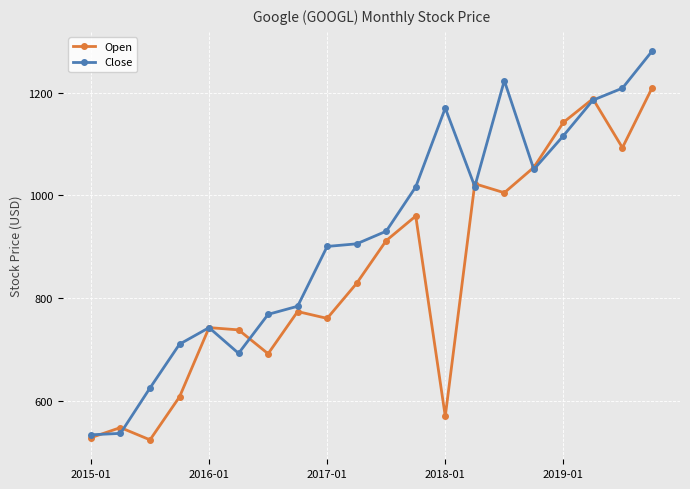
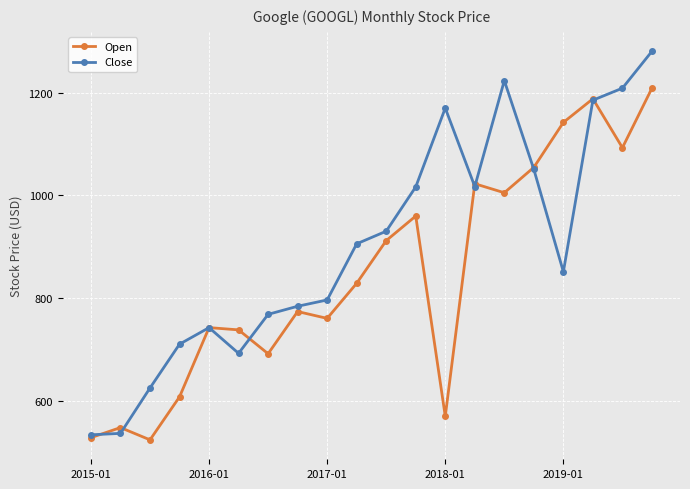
Close, 2017-01: 900 -> 800
Close, 2019-01: 1120 -> 850
